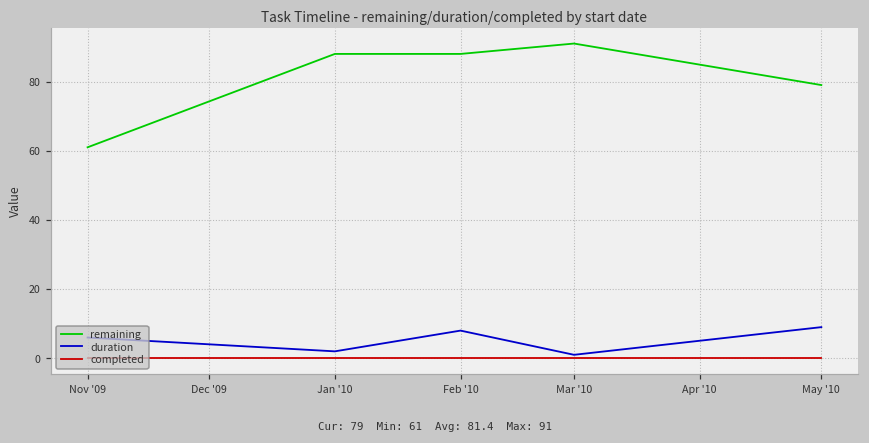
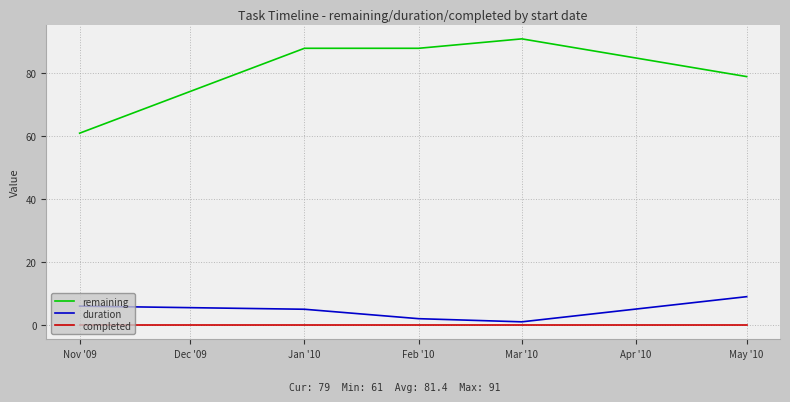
duration, Jan '10: 2 -> 5
duration, Feb '10: 8 -> 2
